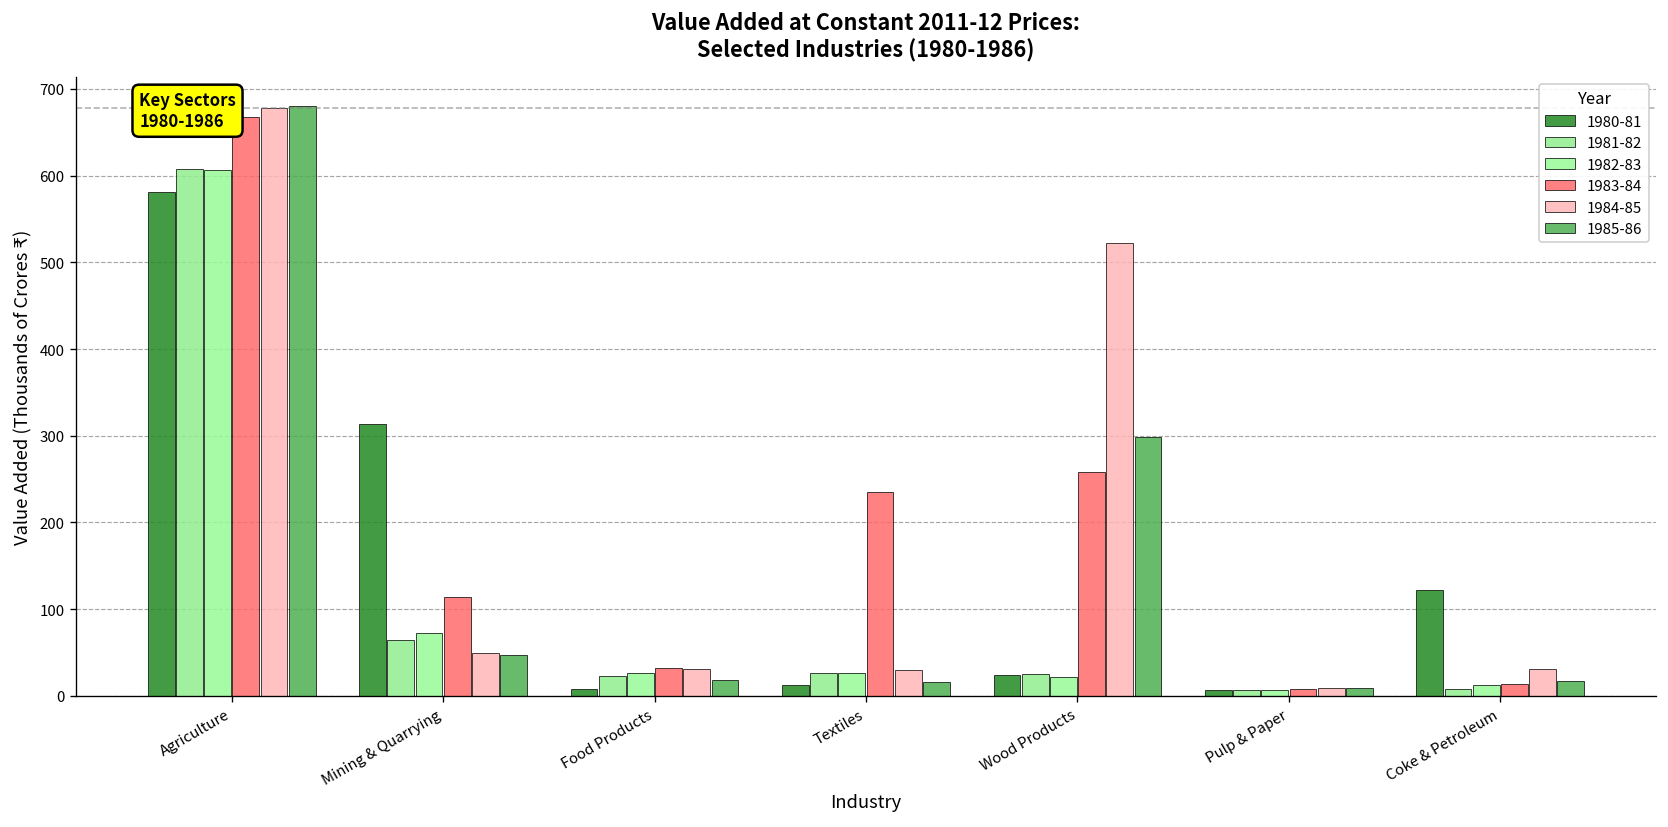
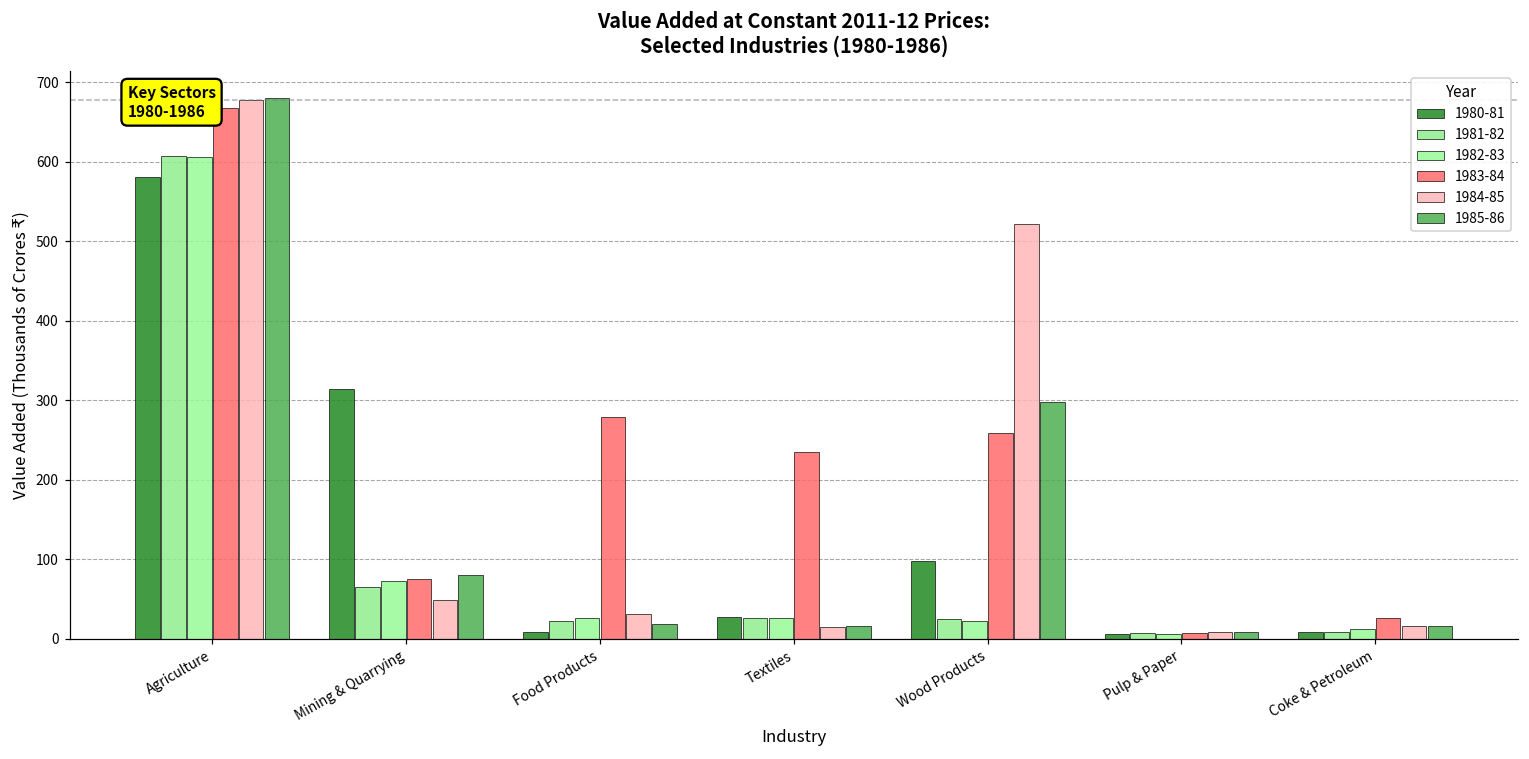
1983-84, Mining & Quarrying: 110 -> 70
1985-86, Mining & Quarrying: 50 -> 80
1983-84, Food Products: 30 -> 280
1980-81, Textiles: 10 -> 30
1984-85, Textiles: 30 -> 10
1980-81, Wood Products: 20 -> 100
1980-81, Coke & Petroleum: 120 -> 10
1983-84, Coke & Petroleum: 10 -> 30
1984-85, Coke & Petroleum: 30 -> 20
